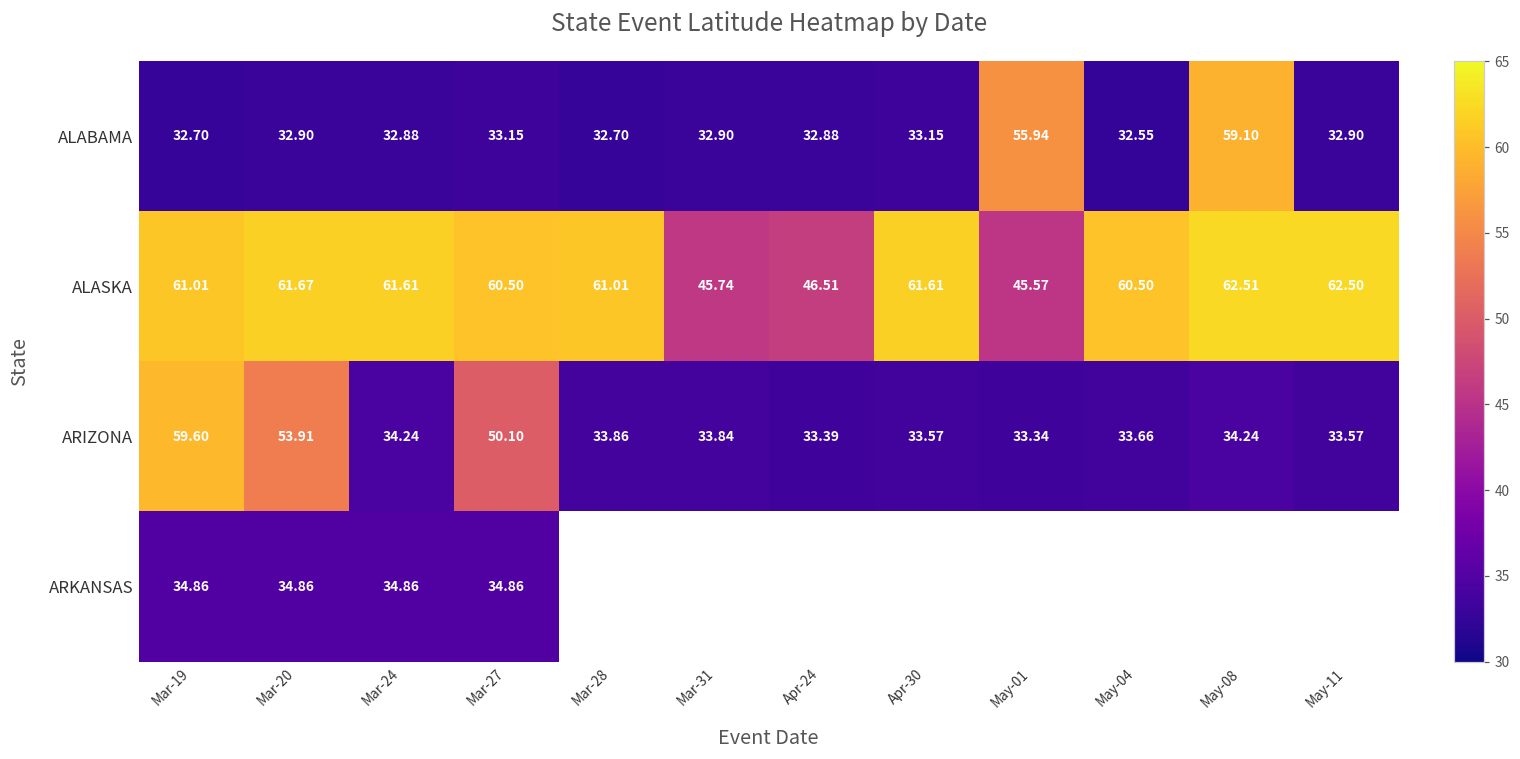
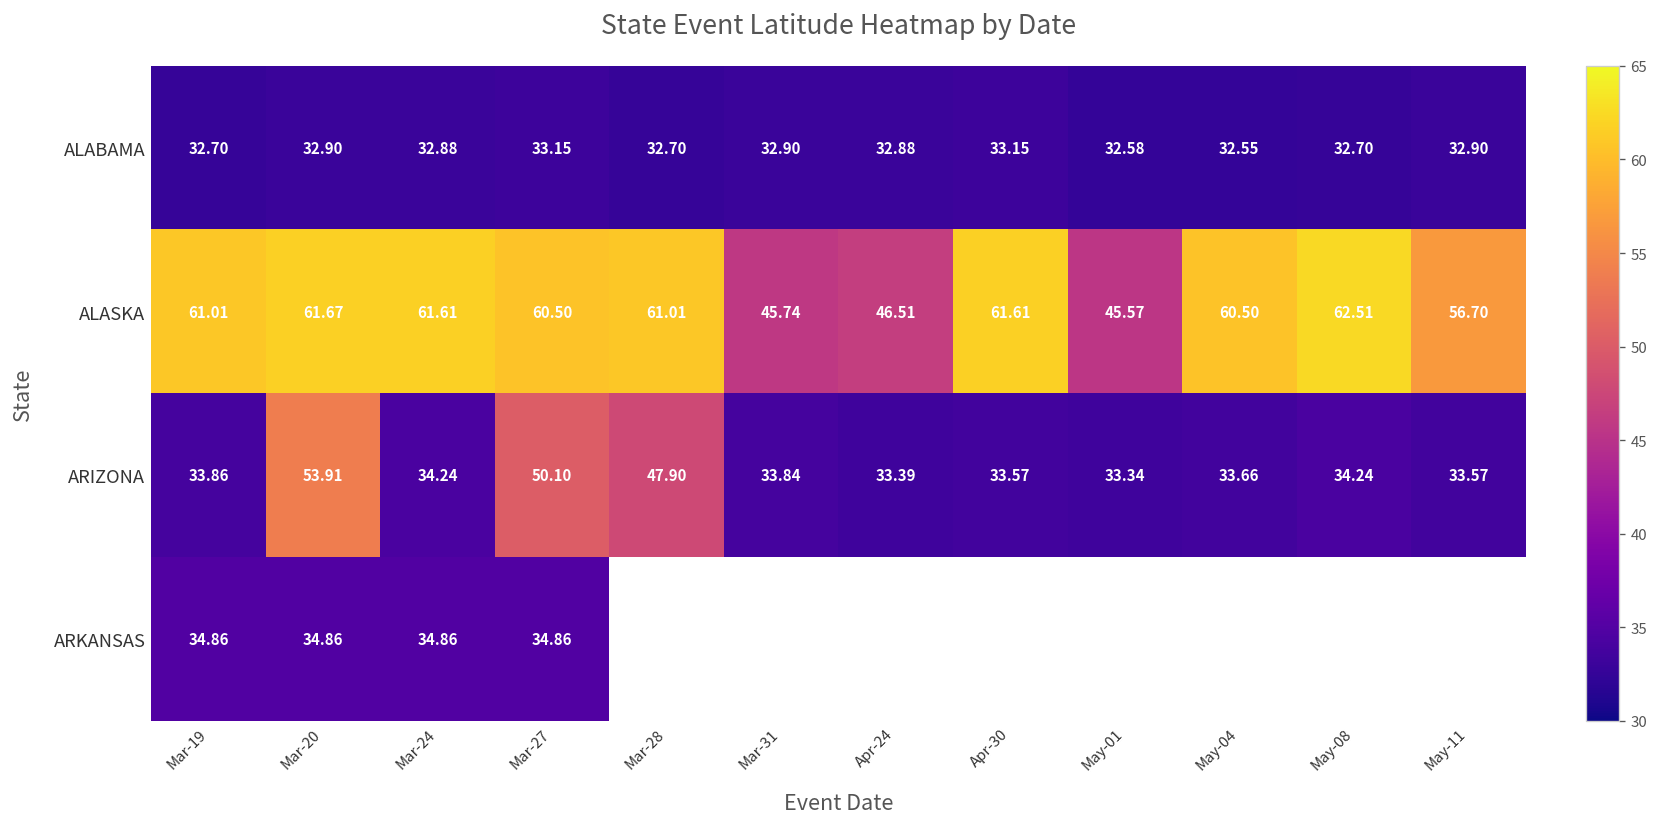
ALABAMA, May-01: 55.94 -> 32.58
ALABAMA, May-08: 59.10 -> 32.70
ALASKA, May-11: 62.50 -> 56.70
ARIZONA, Mar-19: 59.60 -> 33.86
ARIZONA, Mar-28: 33.86 -> 47.90
